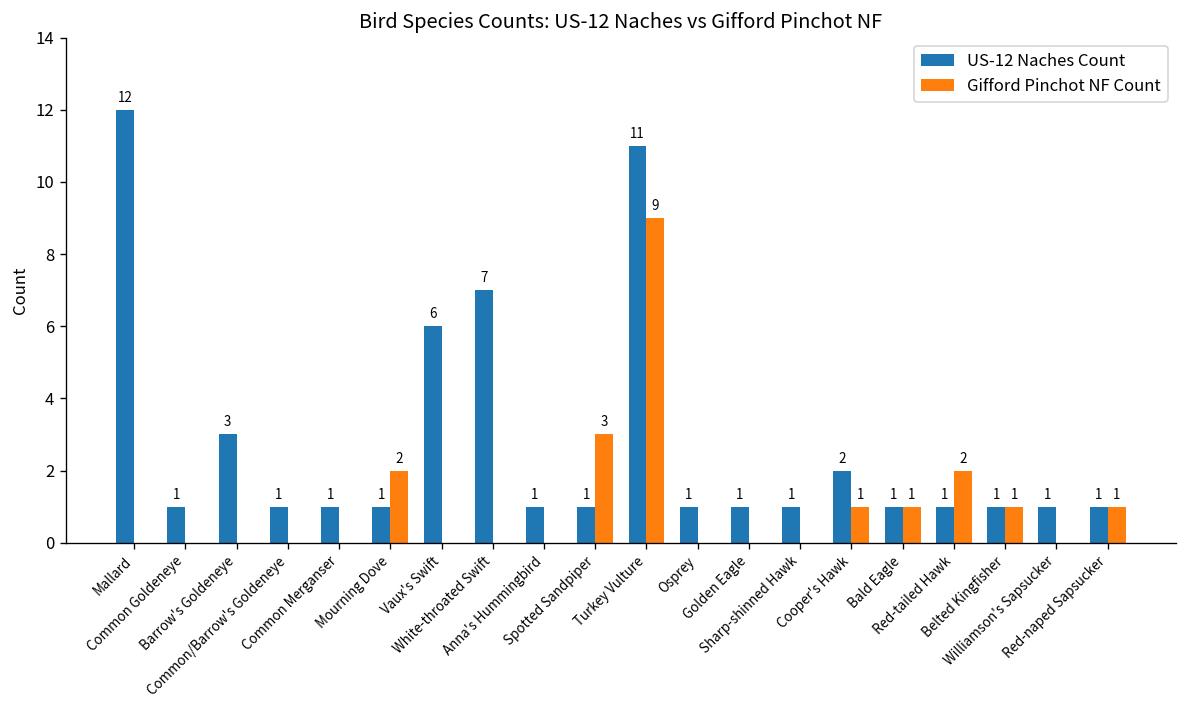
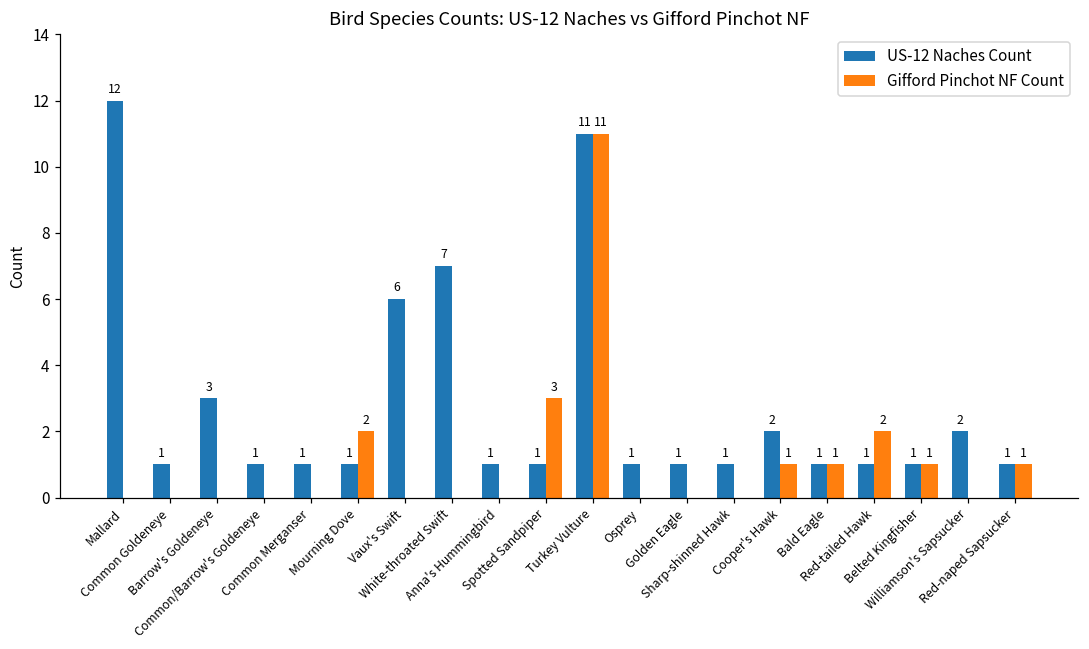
Gifford Pinchot NF Count, Turkey Vulture: 9 -> 11
US-12 Naches Count, Williamson's Sapsucker: 1 -> 2
